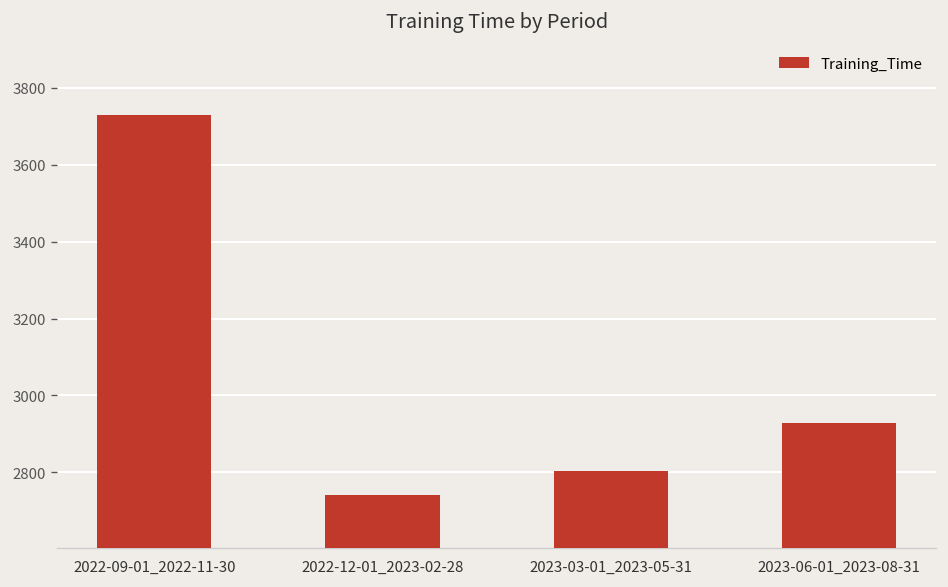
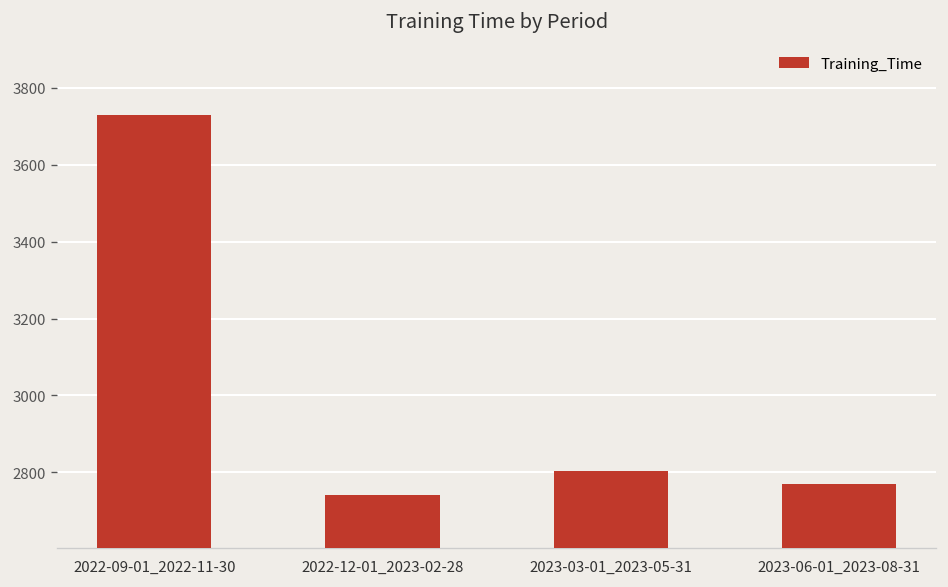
2023-06-01_2023-08-31: 2930 -> 2770
